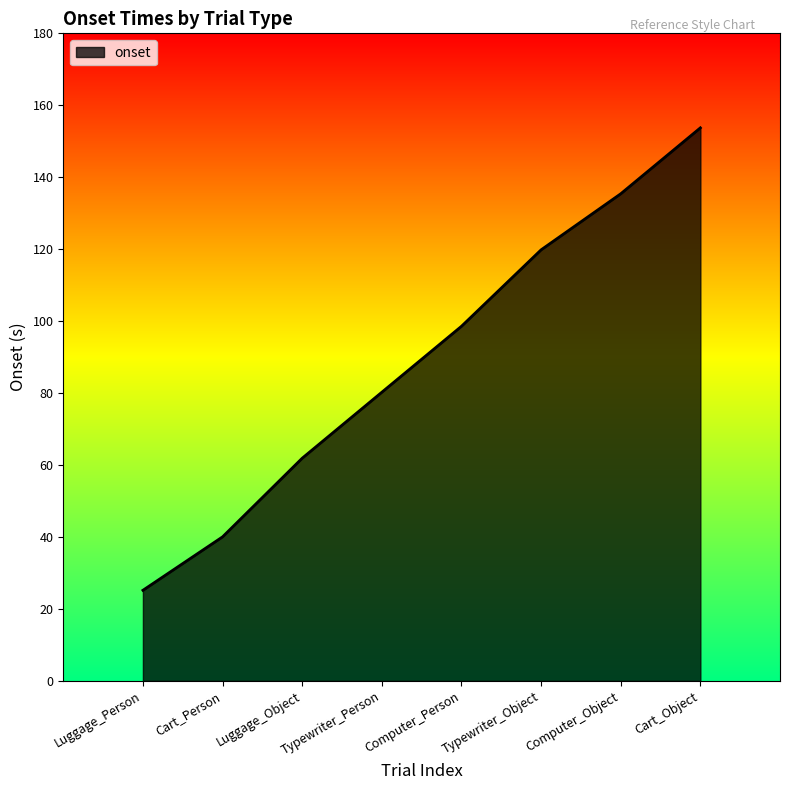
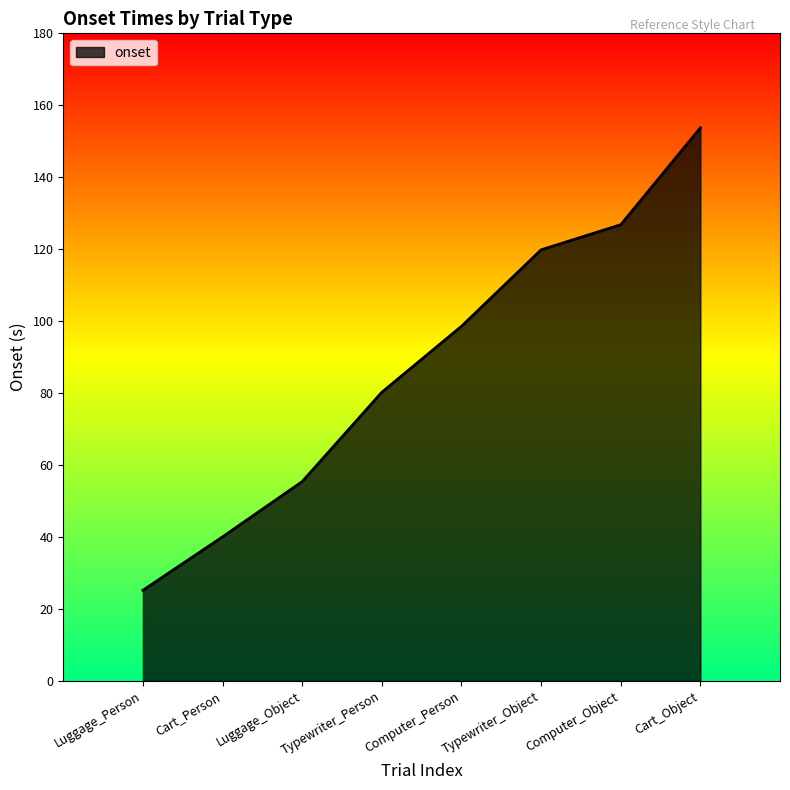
Luggage_Object: 62 -> 55
Computer_Object: 135 -> 127
